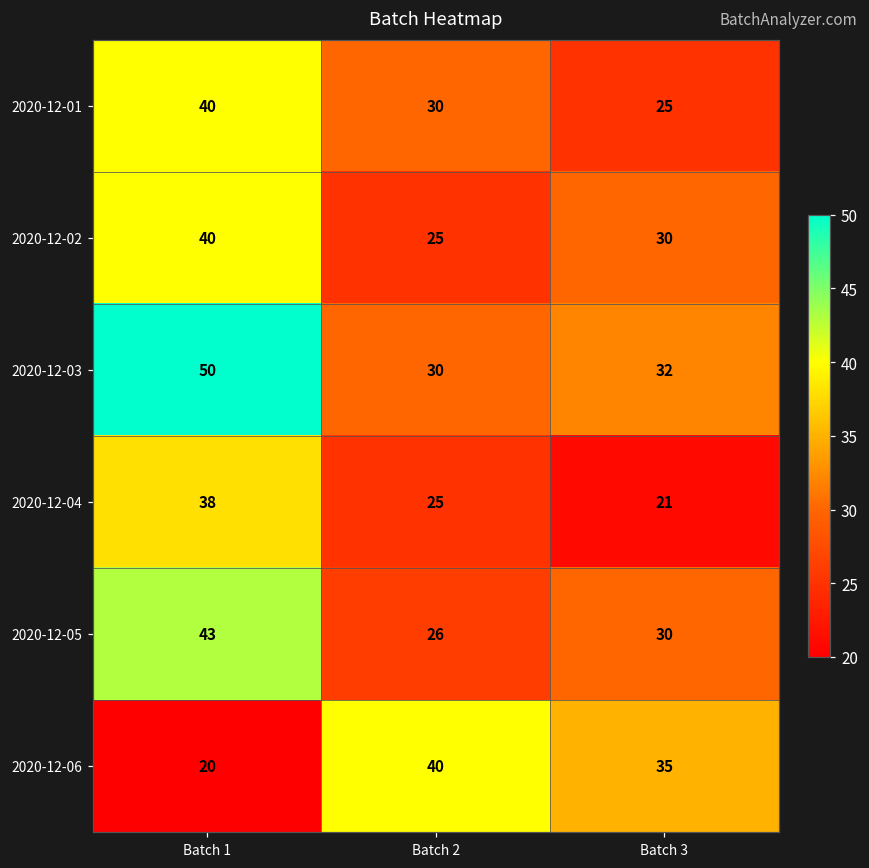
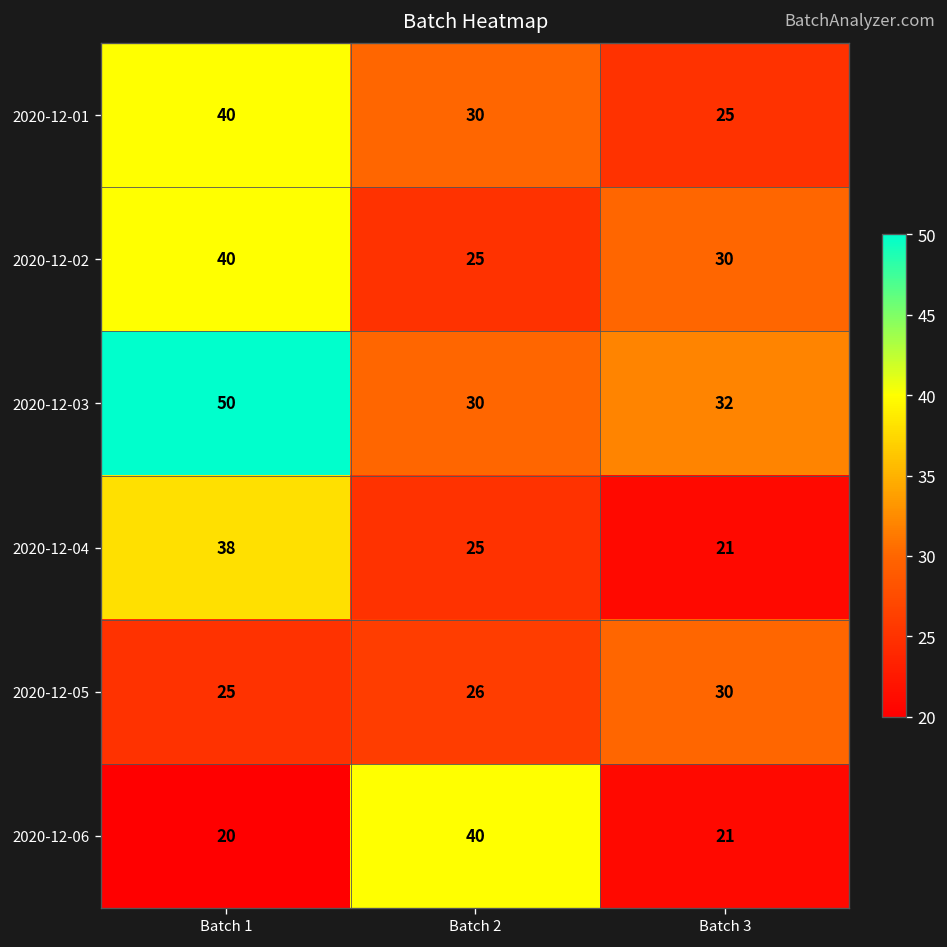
2020-12-05, Batch 1: 43 -> 25
2020-12-06, Batch 3: 35 -> 21
